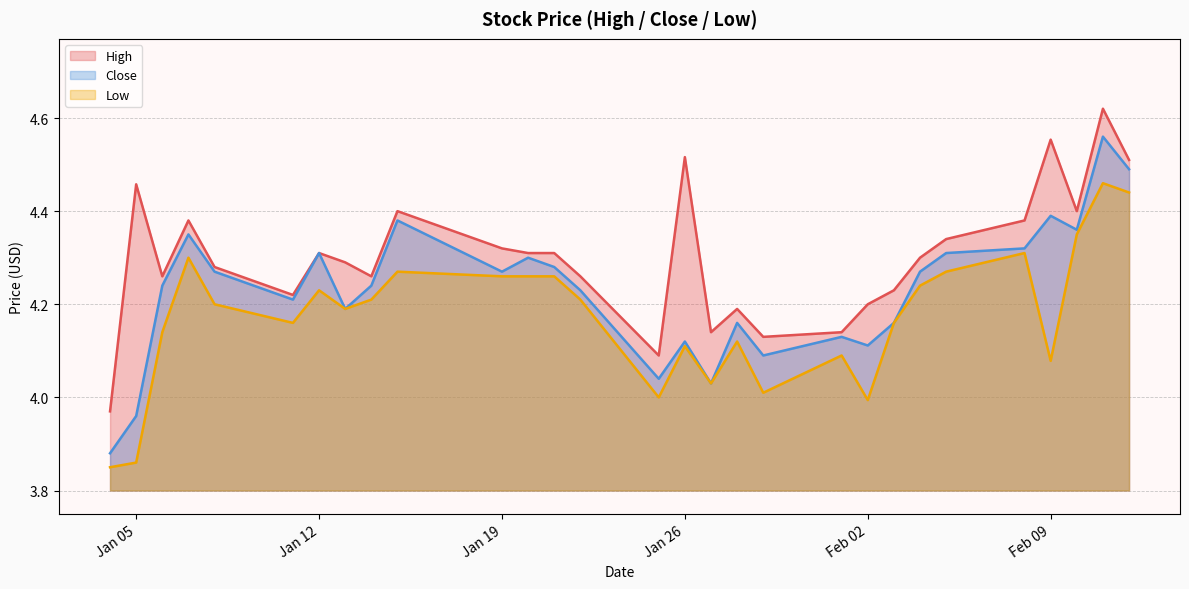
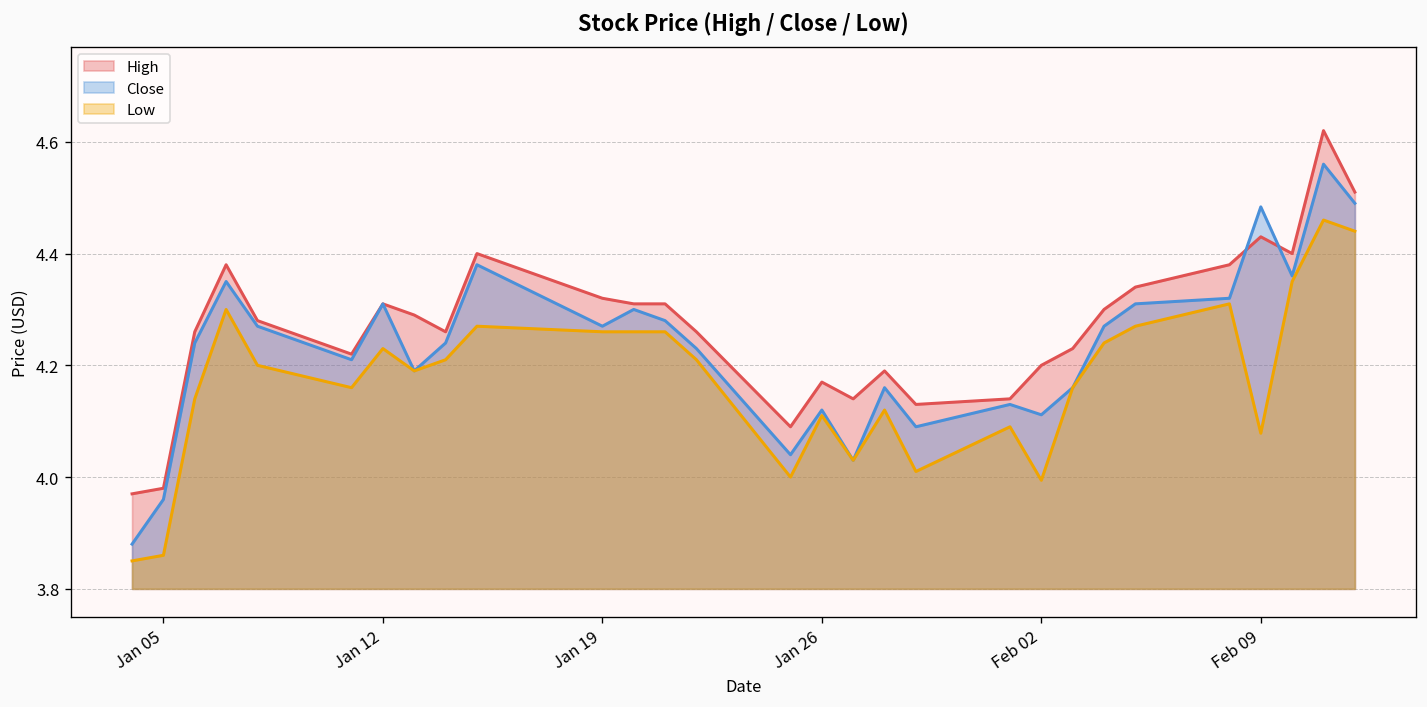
High, Jan 05: 4.46 -> 3.98
High, Jan 26: 4.52 -> 4.17
High, Feb 09: 4.55 -> 4.43
Close, Feb 09: 4.39 -> 4.48
